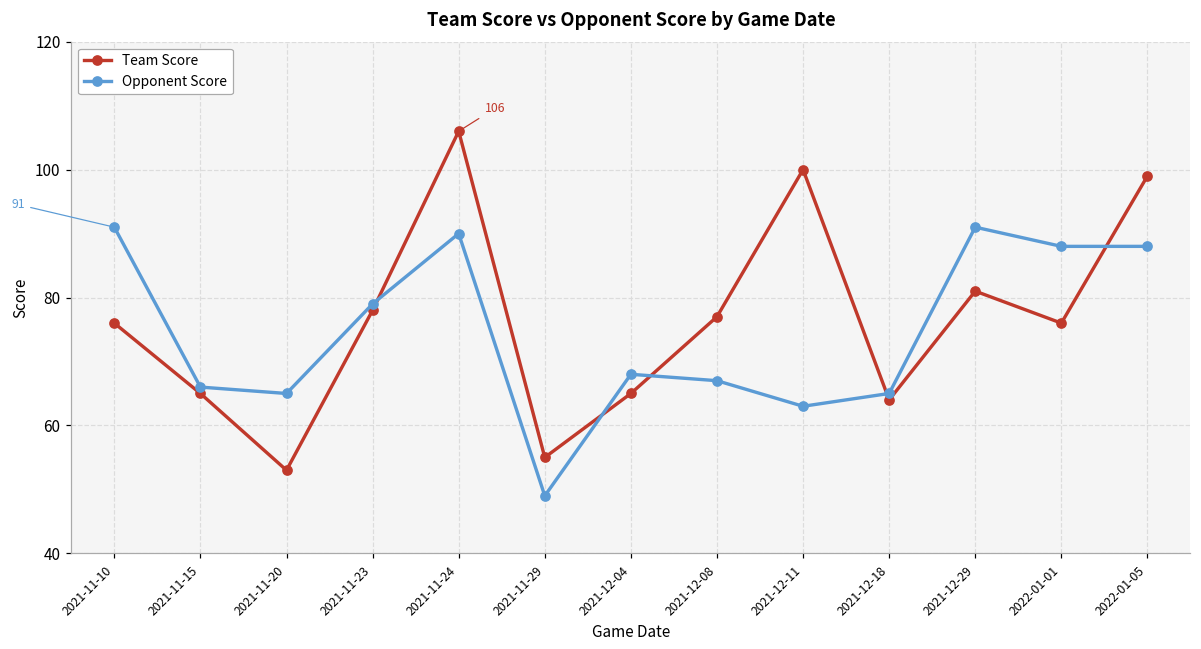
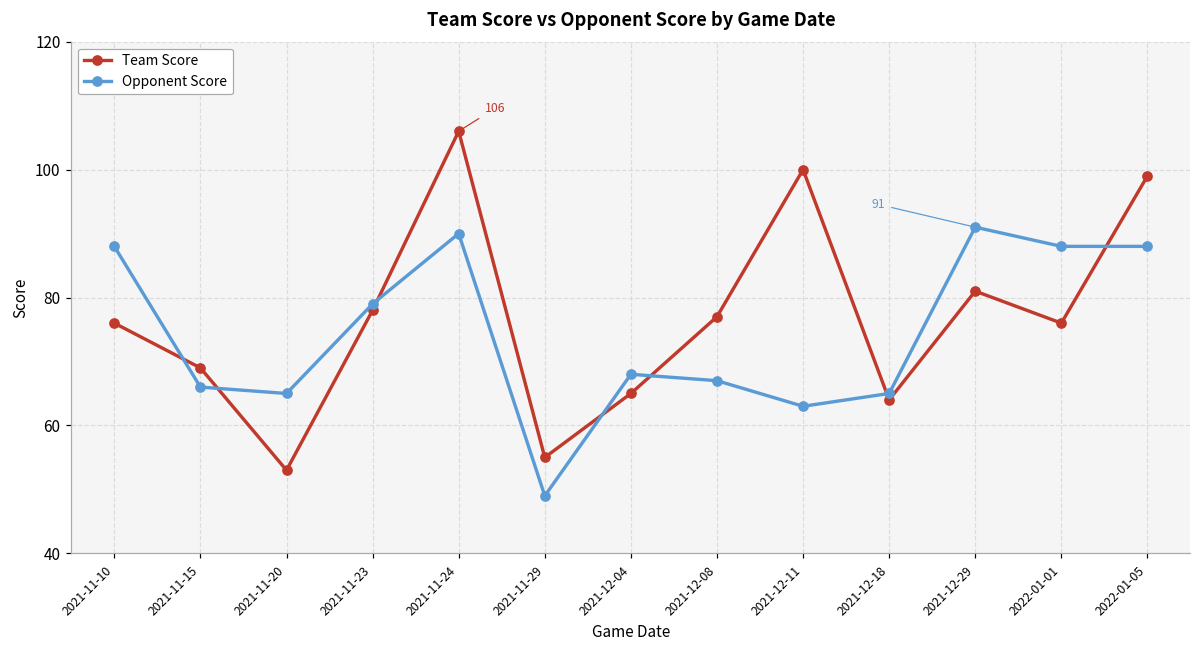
Opponent Score, 2021-11-10: 91 -> 88
Team Score, 2021-11-15: 65 -> 69
